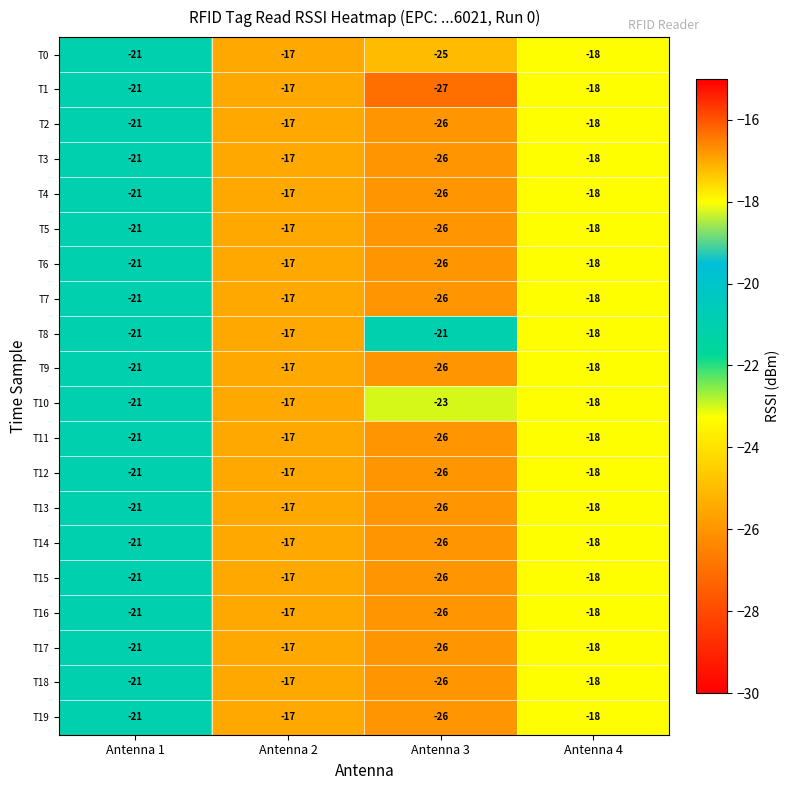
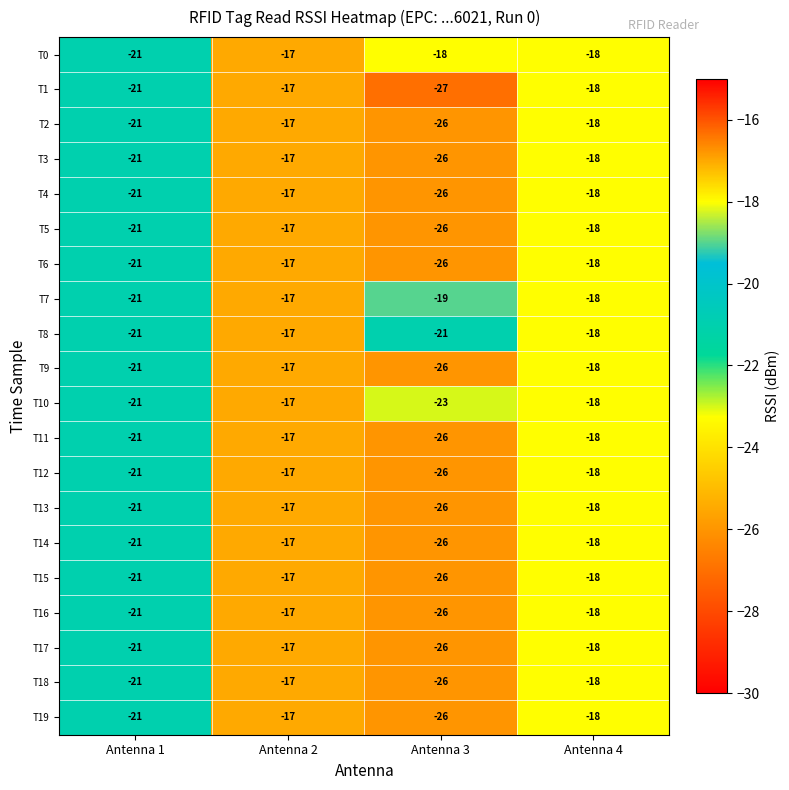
T0, Antenna 3: -25 -> -18
T7, Antenna 3: -26 -> -19
